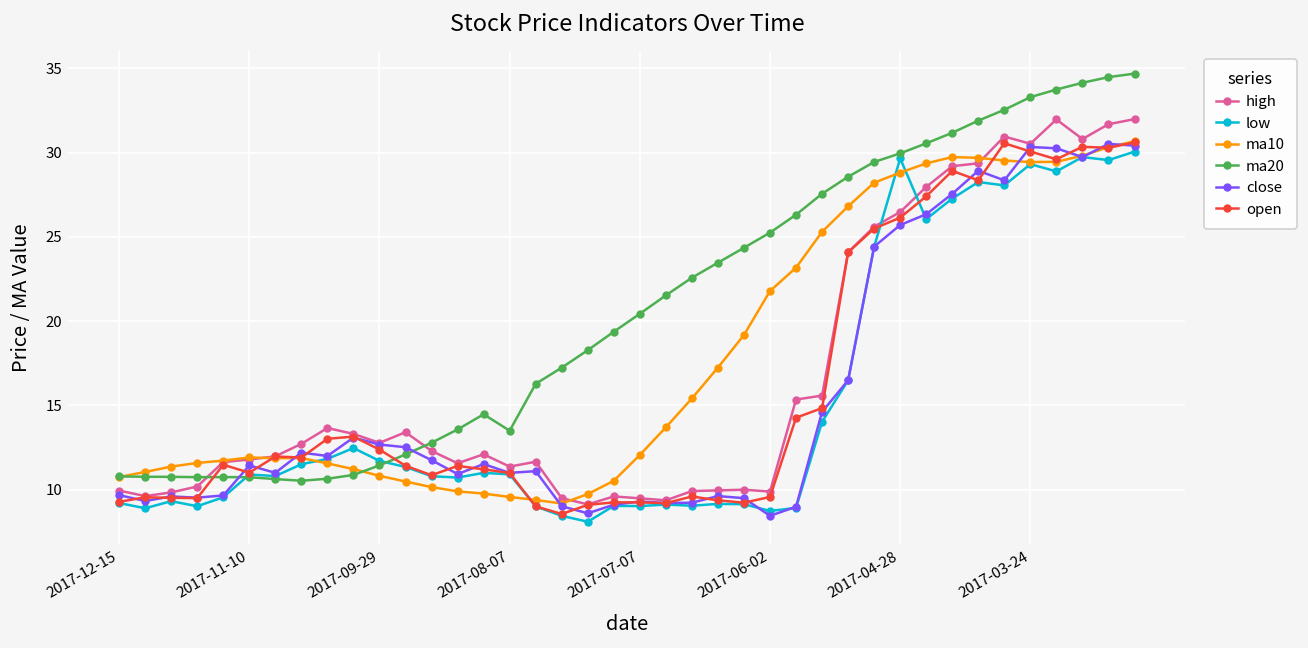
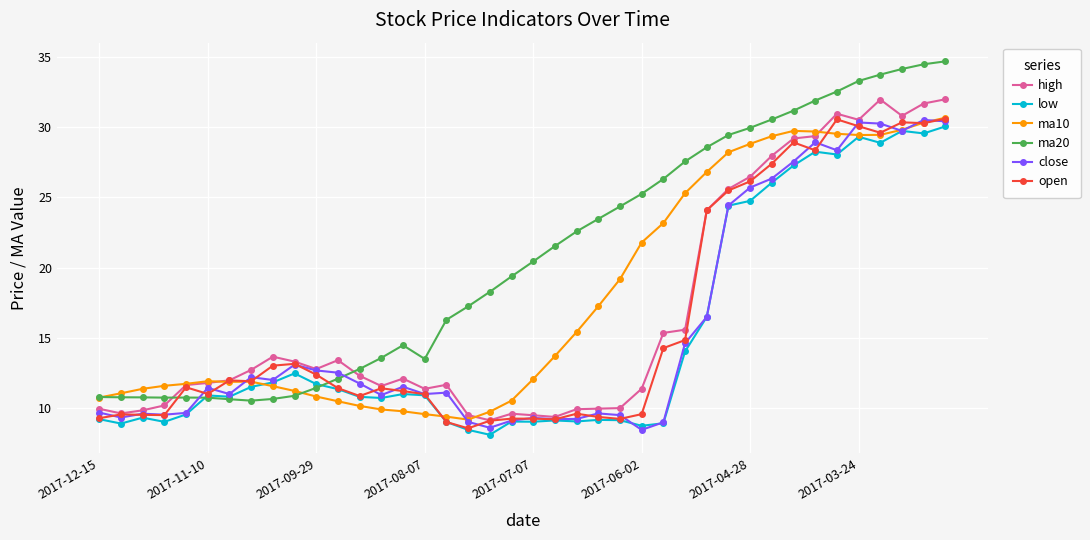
high, 2017-06-02: 9.9 -> 11.4
low, 2017-04-28: 29.7 -> 24.8
